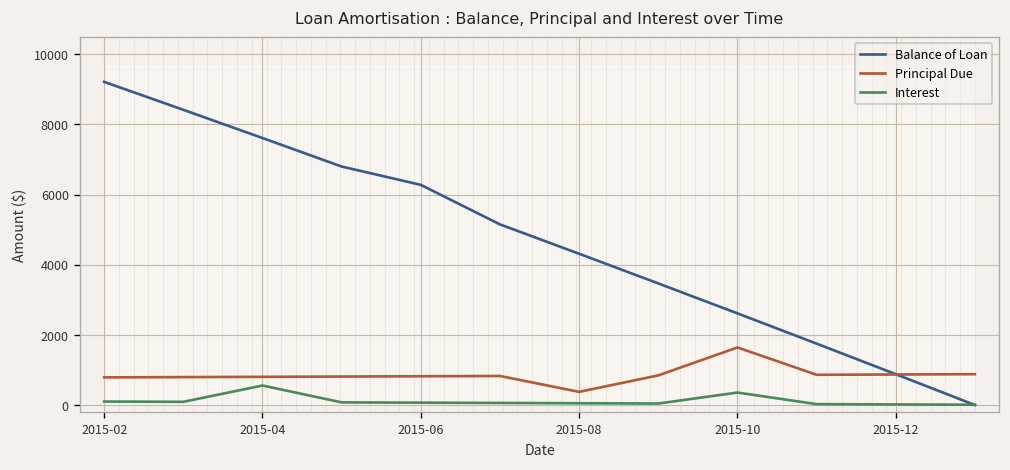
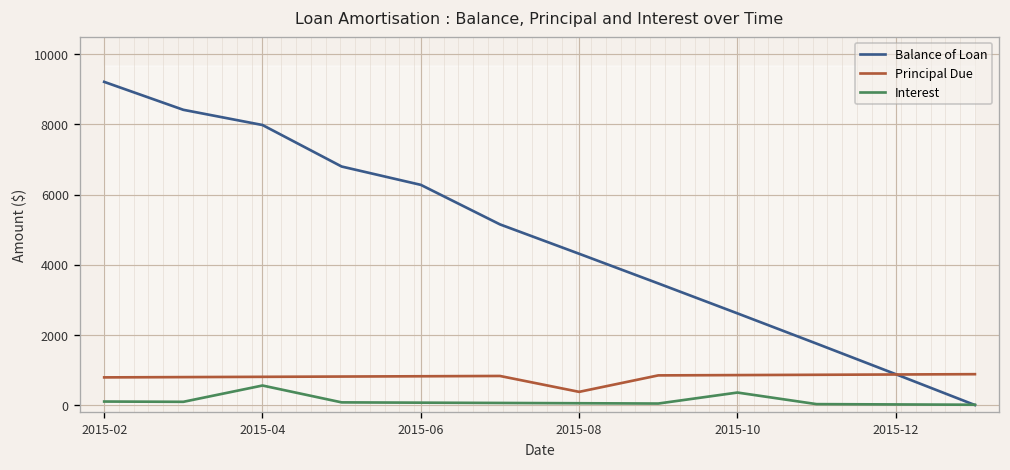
Balance of Loan, 2015-04: 7600 -> 8000
Principal Due, 2015-10: 1600 -> 900
